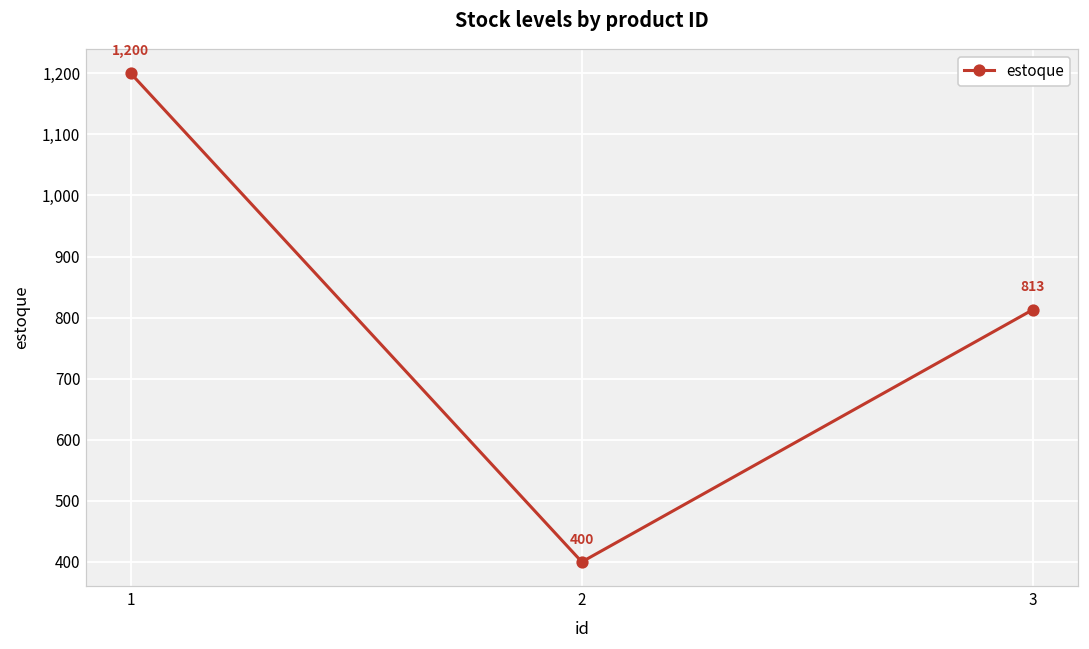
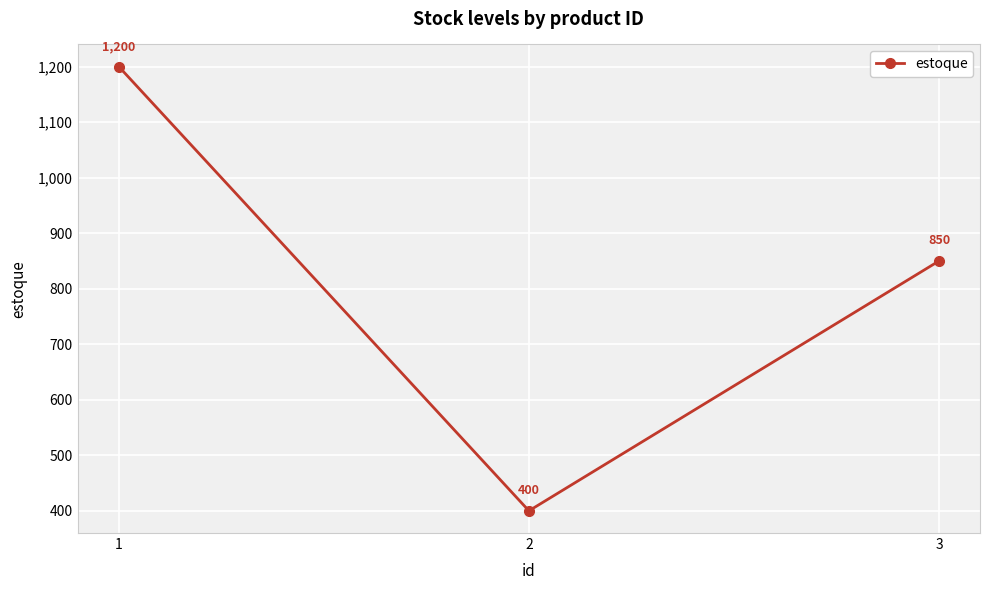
3: 813 -> 850
